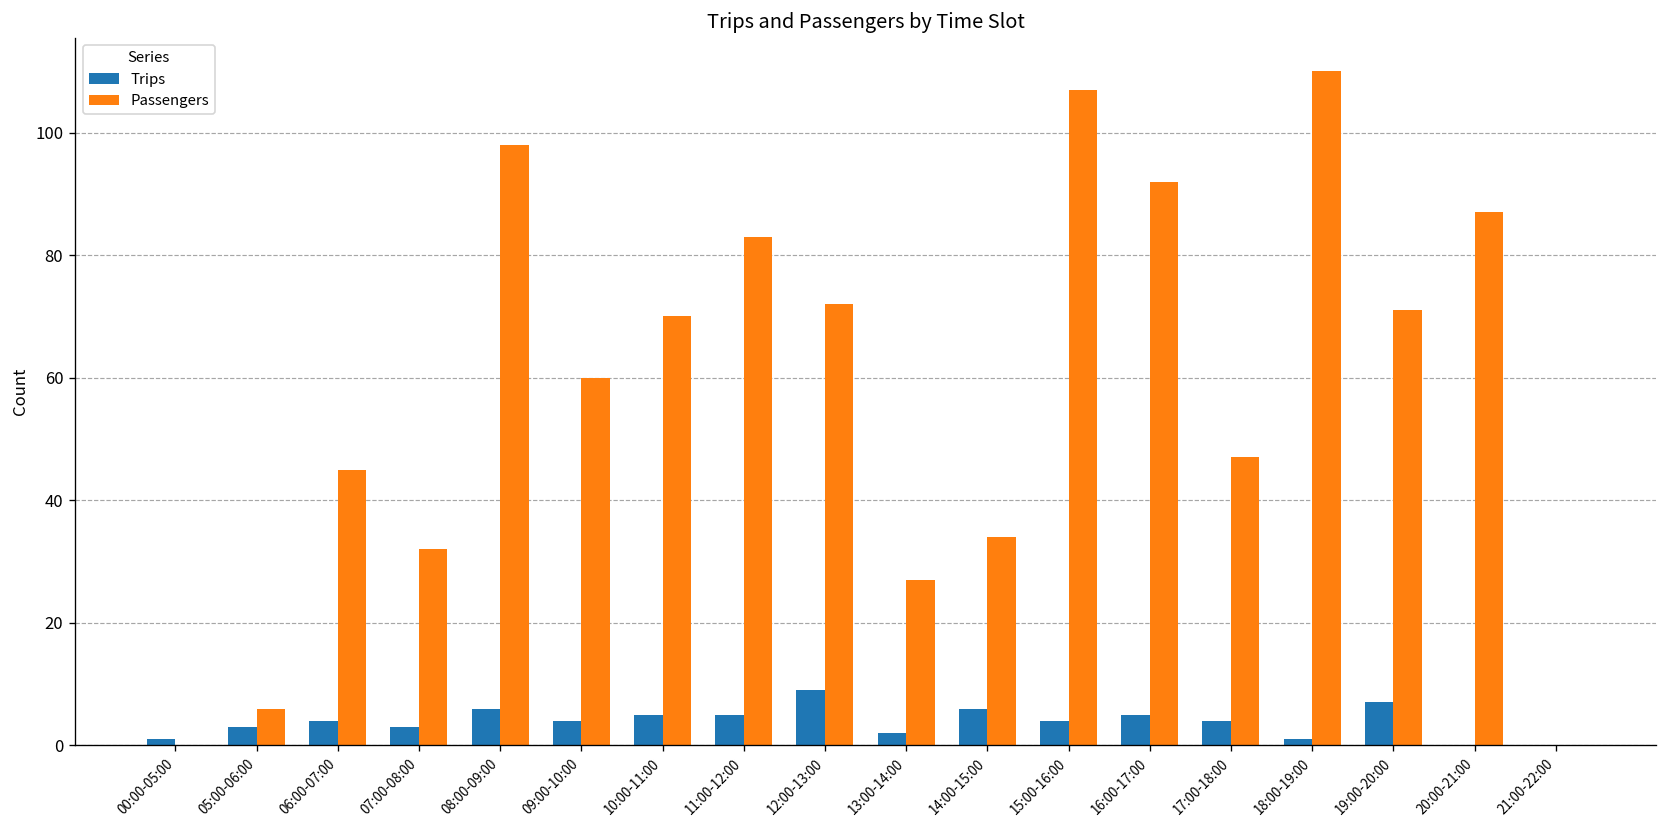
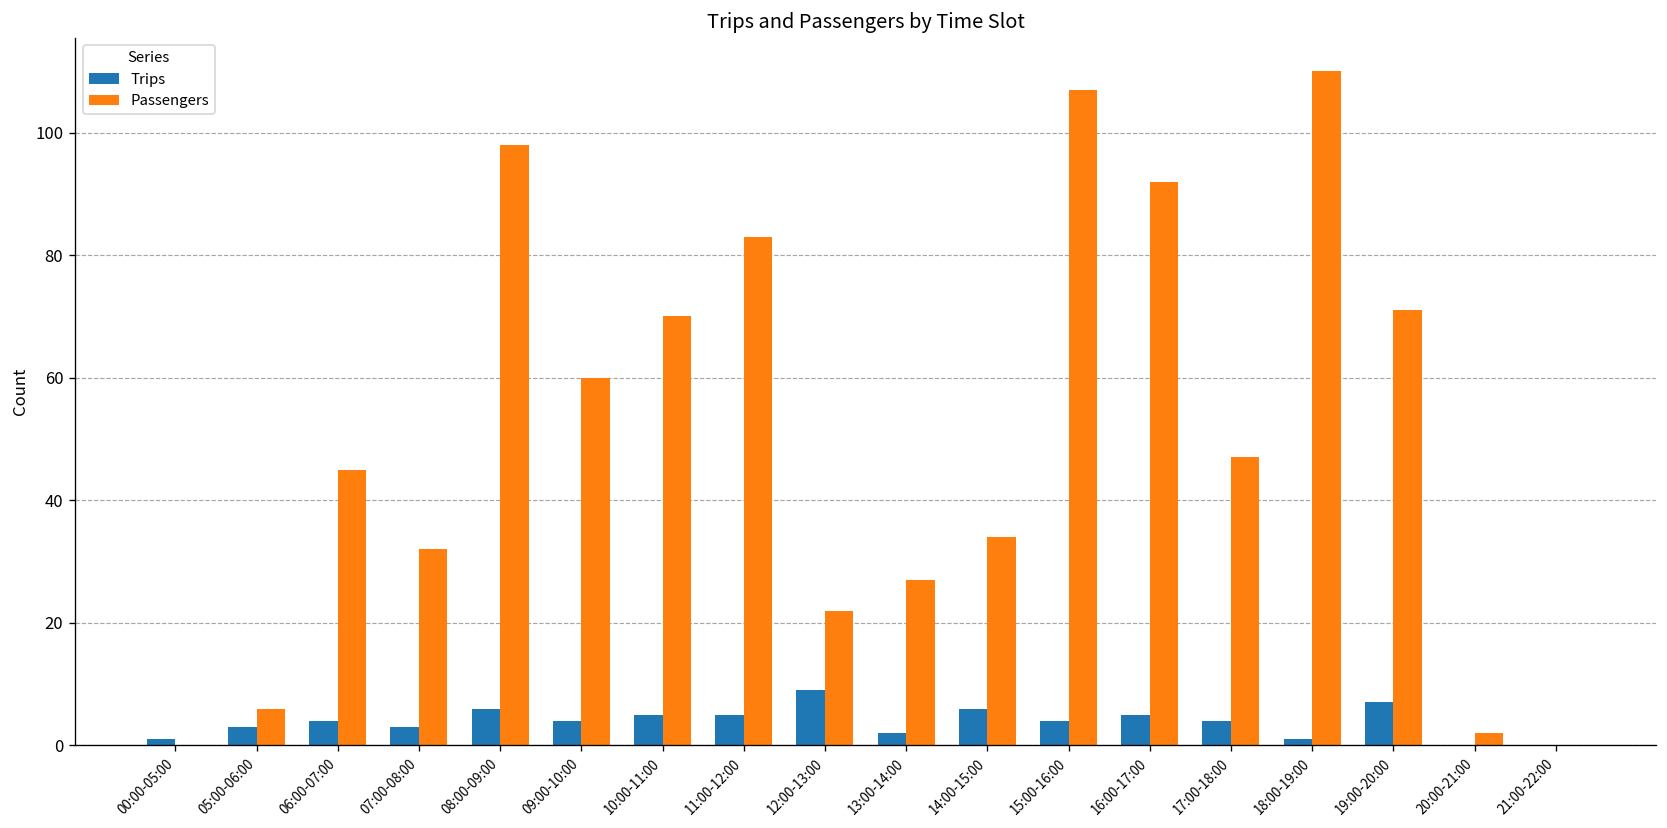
Passengers, 12:00-13:00: 72 -> 22
Passengers, 20:00-21:00: 87 -> 2
